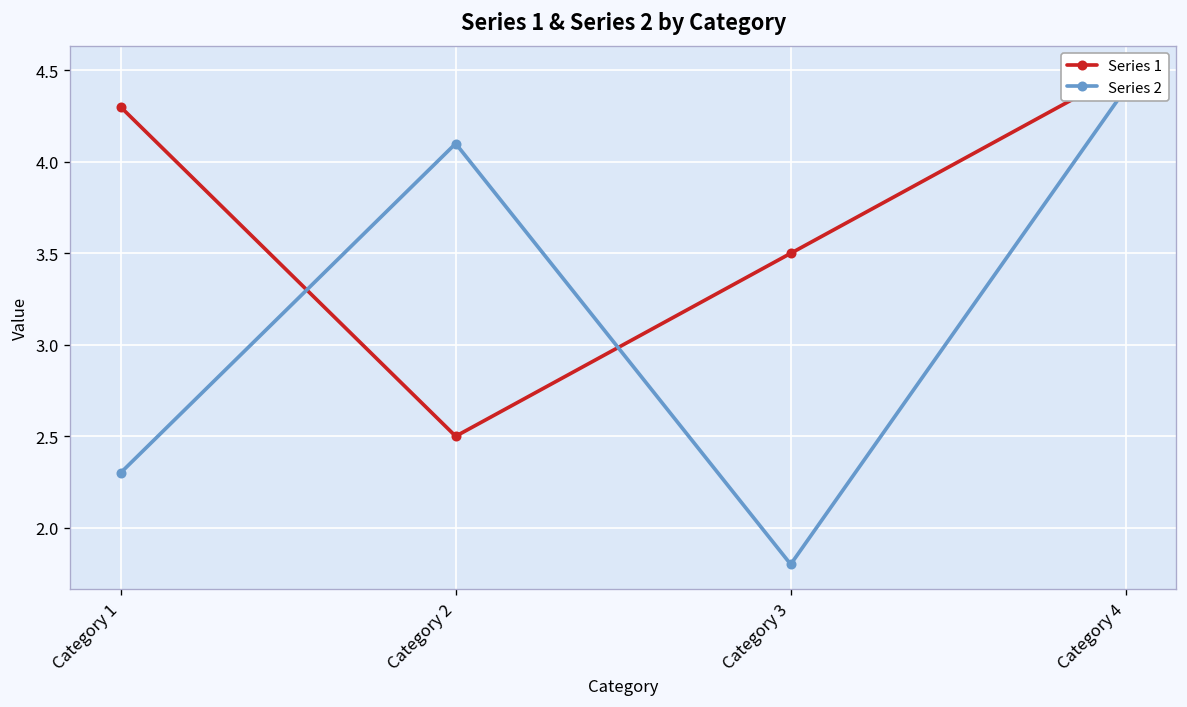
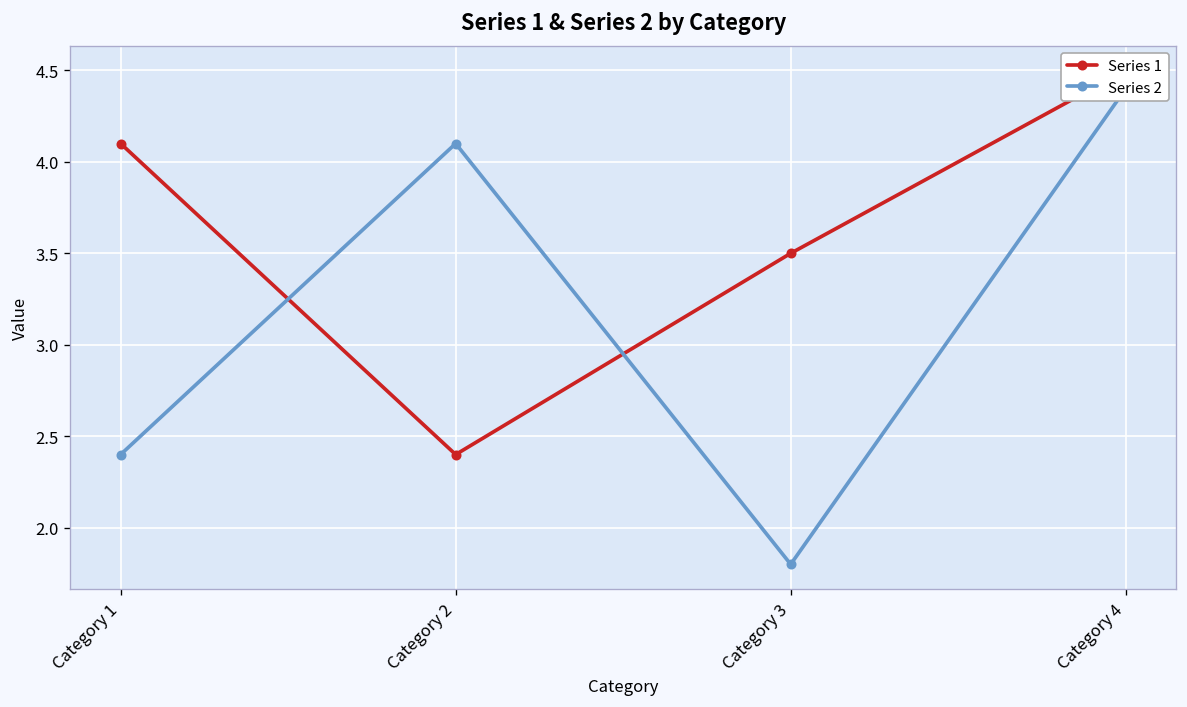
Series 1, Category 1: 4.3 -> 4.1
Series 2, Category 1: 2.3 -> 2.4
Series 1, Category 2: 2.5 -> 2.4
